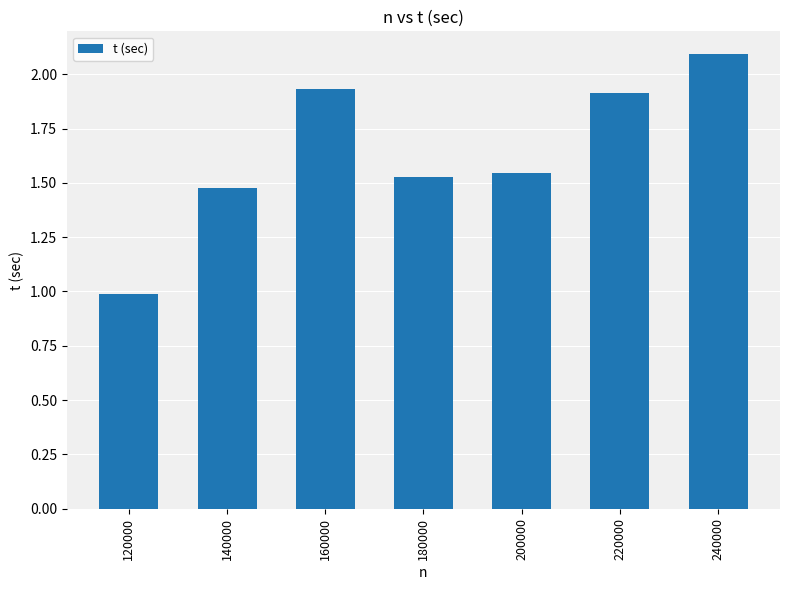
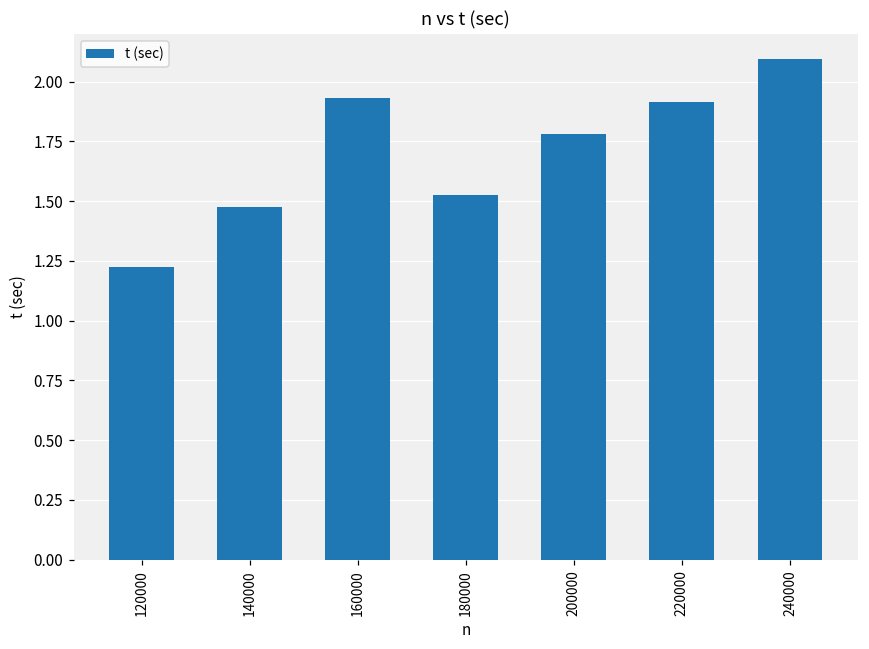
120000: 0.99 -> 1.23
200000: 1.55 -> 1.78
